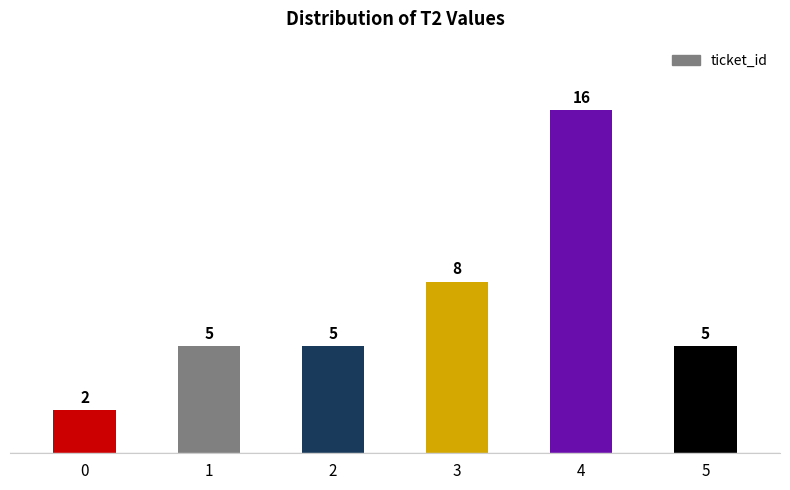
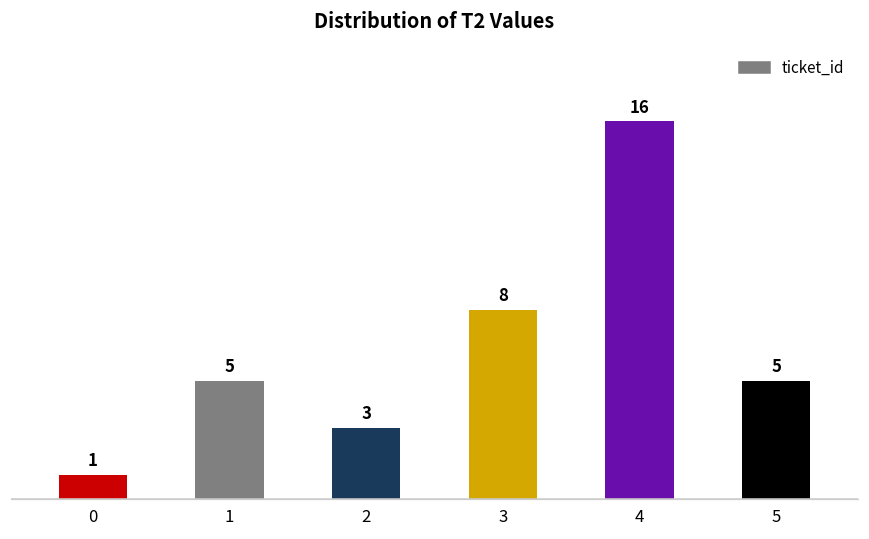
0: 2 -> 1
2: 5 -> 3
